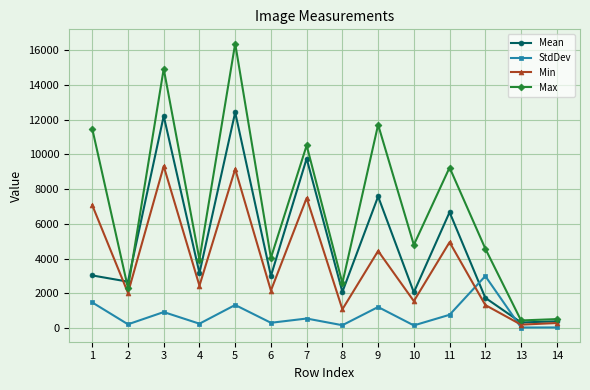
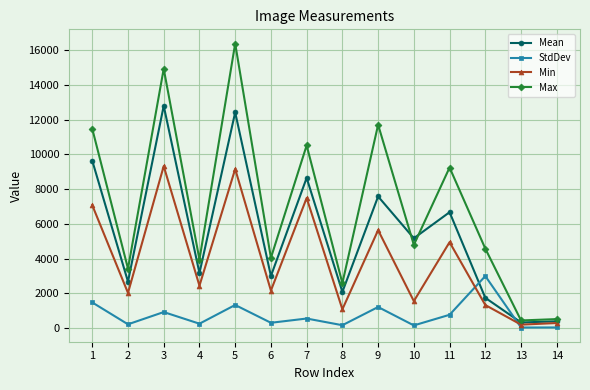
Mean, 1: 3000 -> 9600
Max, 2: 2300 -> 3400
Mean, 3: 12200 -> 12800
Mean, 7: 9800 -> 8700
Min, 9: 4400 -> 5600
Mean, 10: 2100 -> 5200
